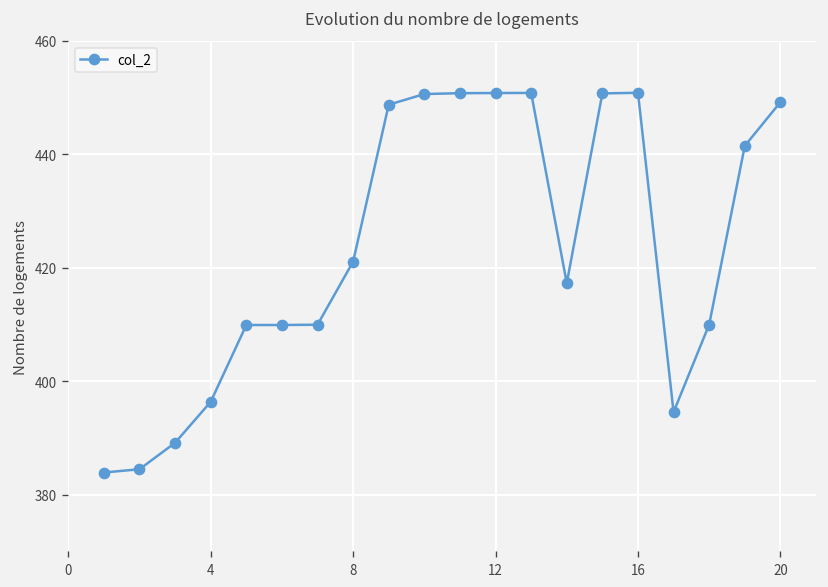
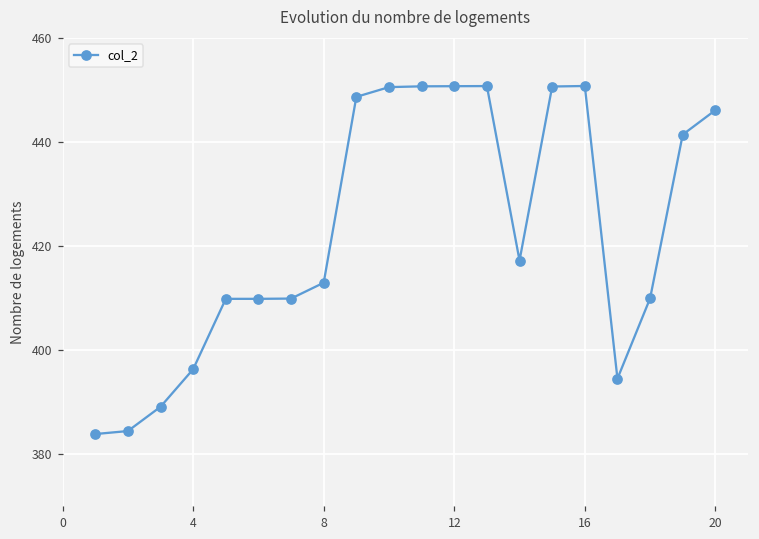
8: 421 -> 413
20: 449 -> 446
